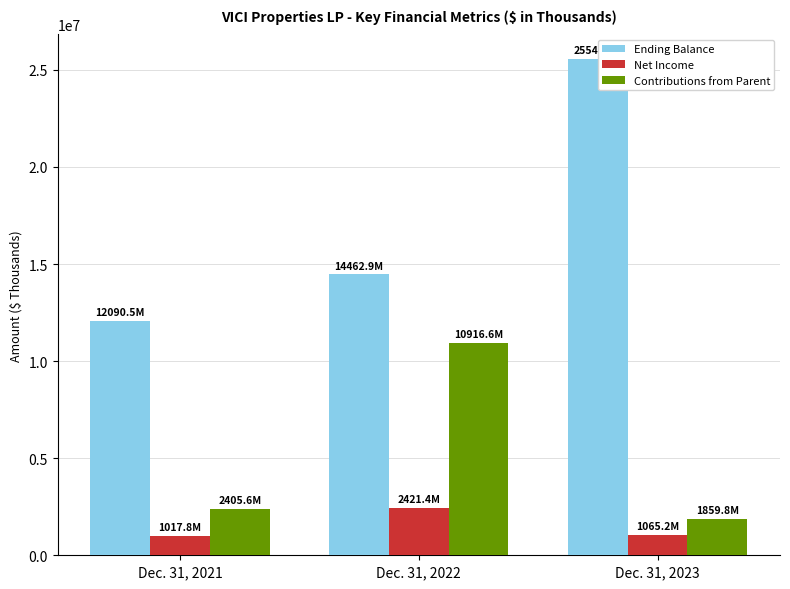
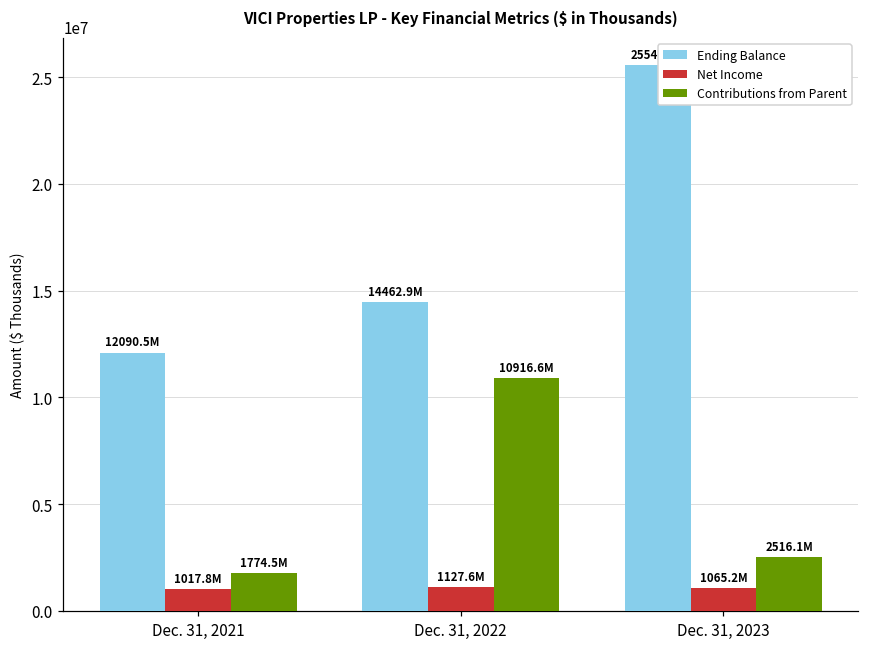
Contributions from Parent, Dec. 31, 2021: 2405.6M -> 1774.5M
Net Income, Dec. 31, 2022: 2421.4M -> 1127.6M
Contributions from Parent, Dec. 31, 2023: 1859.8M -> 2516.1M
